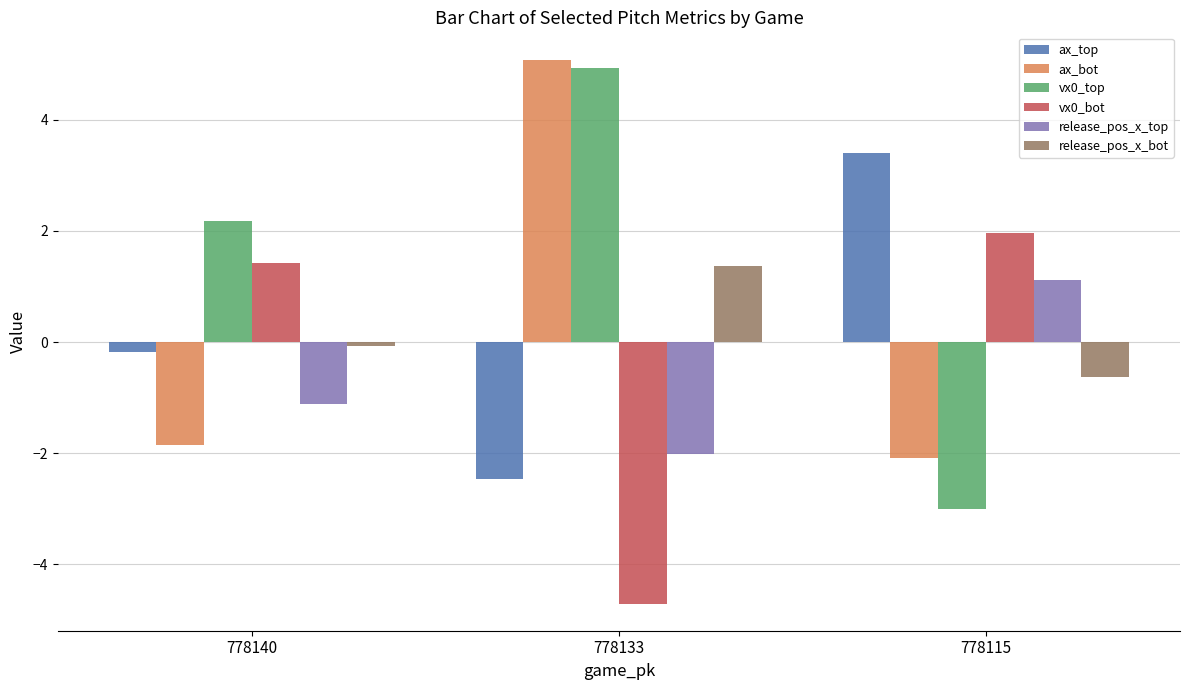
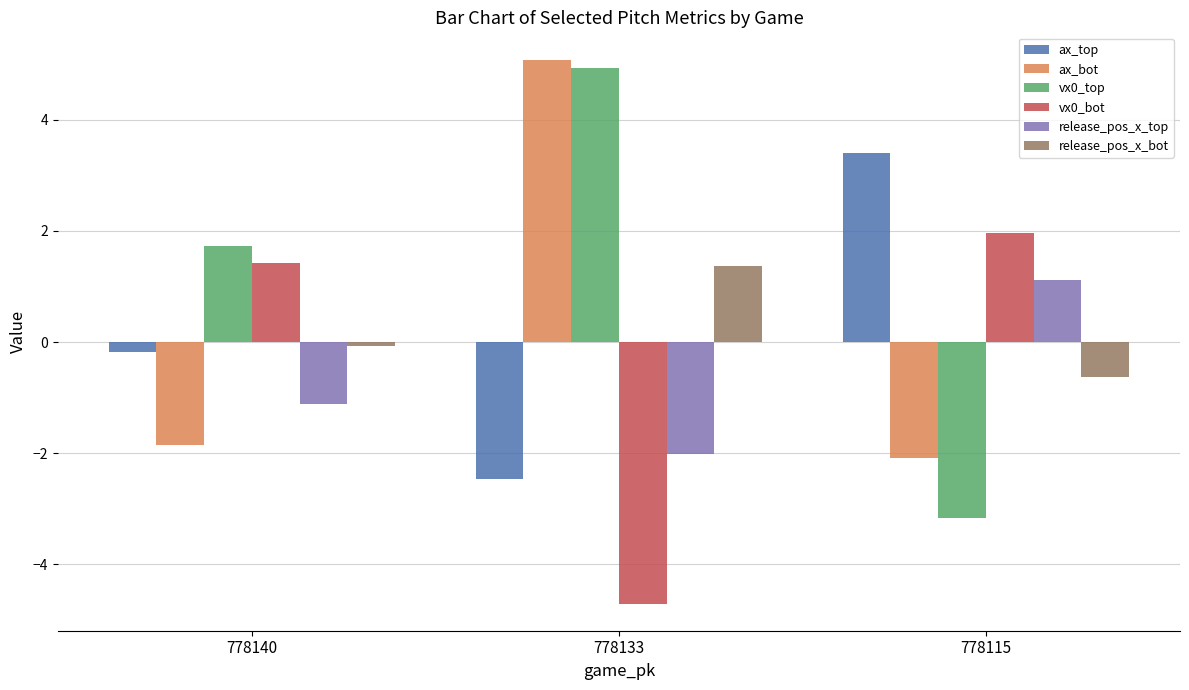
vx0_top, 778140: 2.2 -> 1.7
vx0_top, 778115: -3.0 -> -3.2
